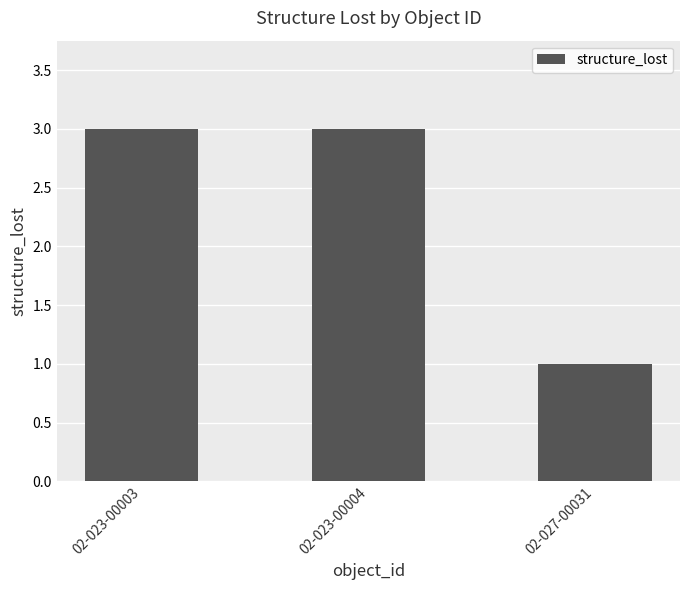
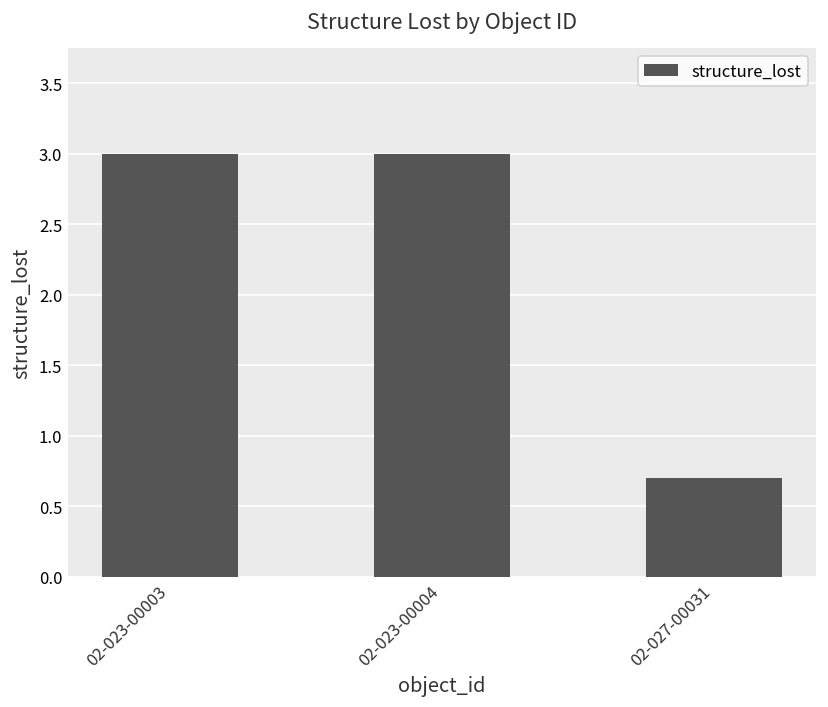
02-027-00031: 1.0 -> 0.7
